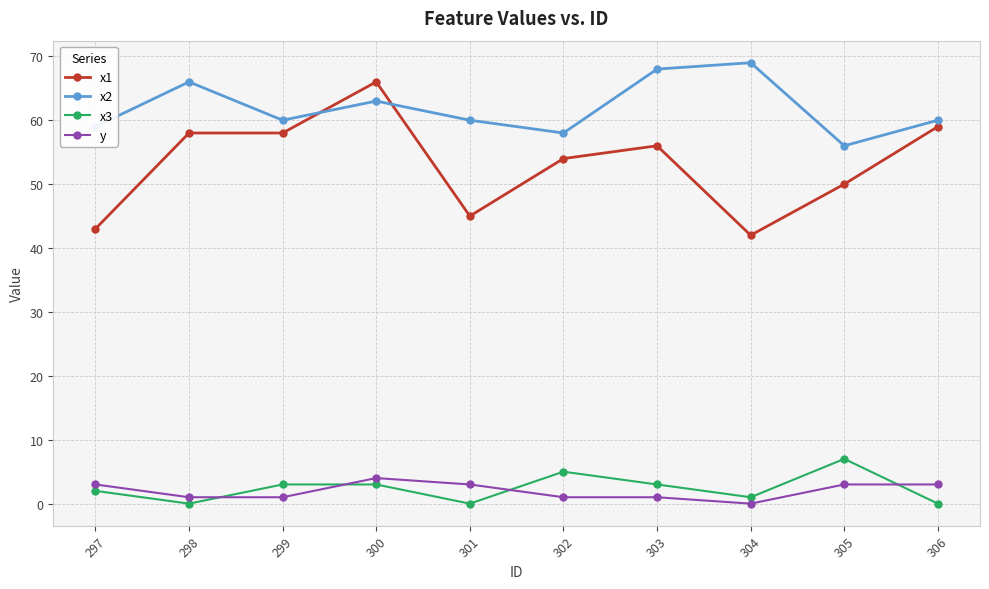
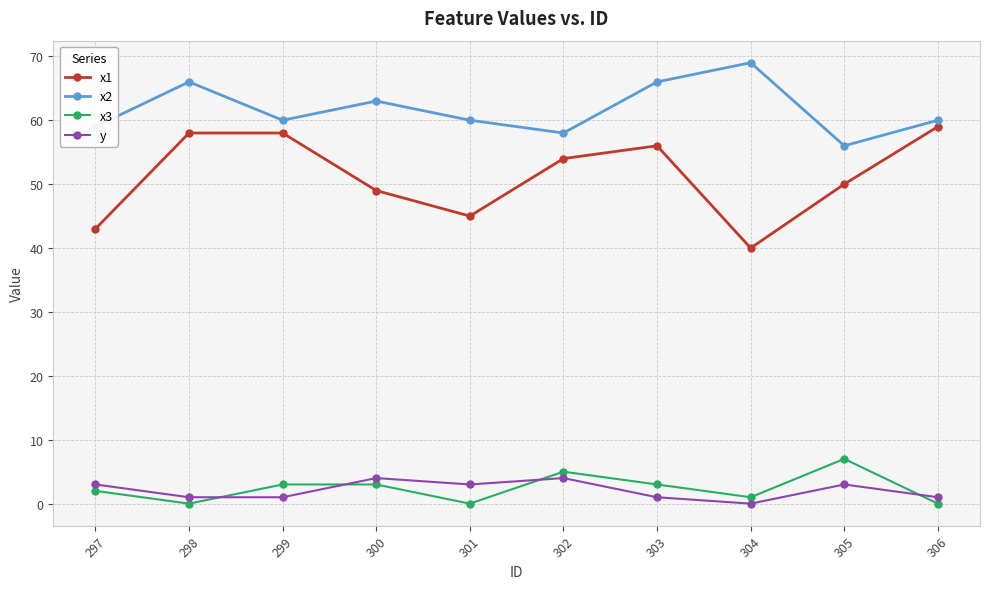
x1, 300: 66 -> 49
y, 302: 1 -> 4
x2, 303: 68 -> 66
x1, 304: 42 -> 40
y, 306: 3 -> 1
